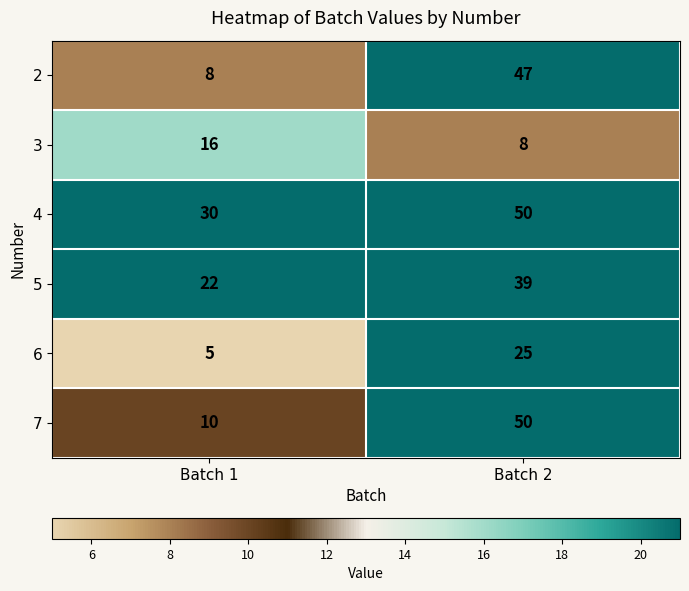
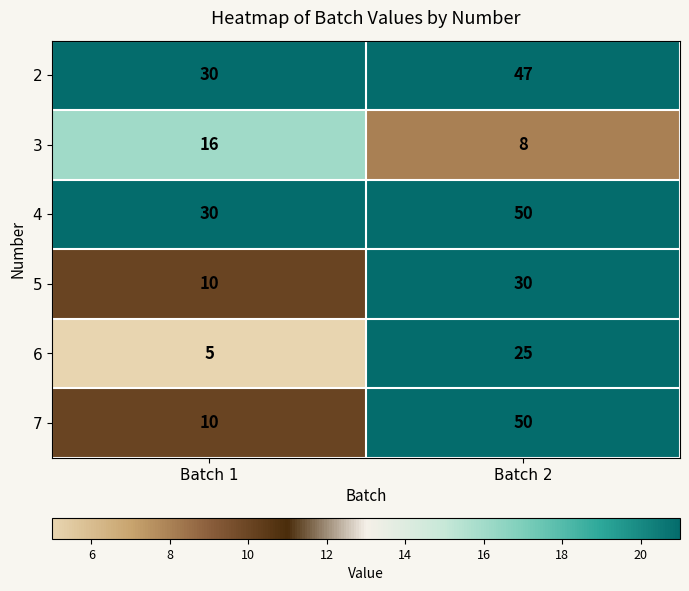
2, Batch 1: 8 -> 30
5, Batch 1: 22 -> 10
5, Batch 2: 39 -> 30
